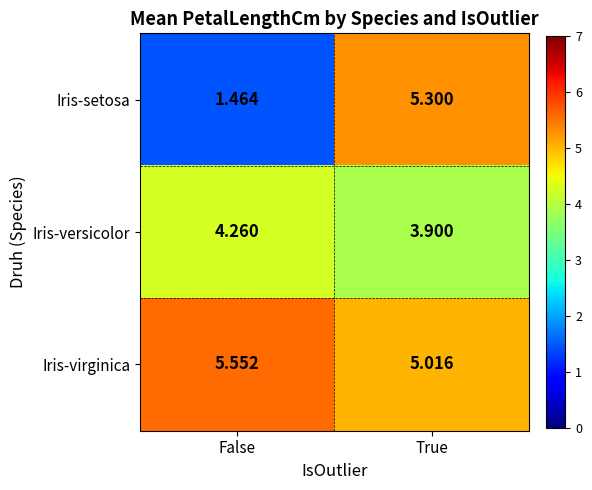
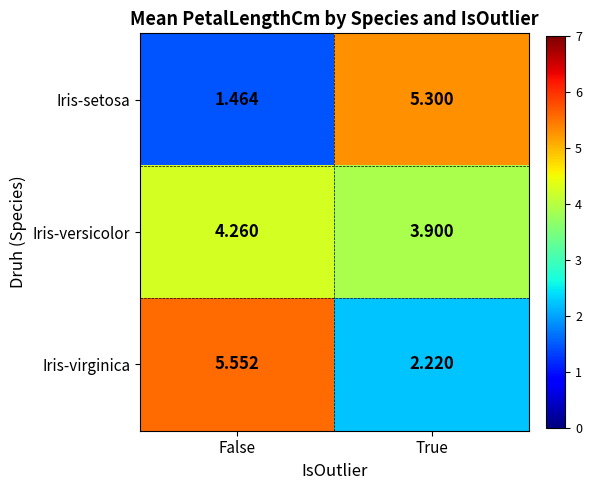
Iris-virginica, True: 5.016 -> 2.220
